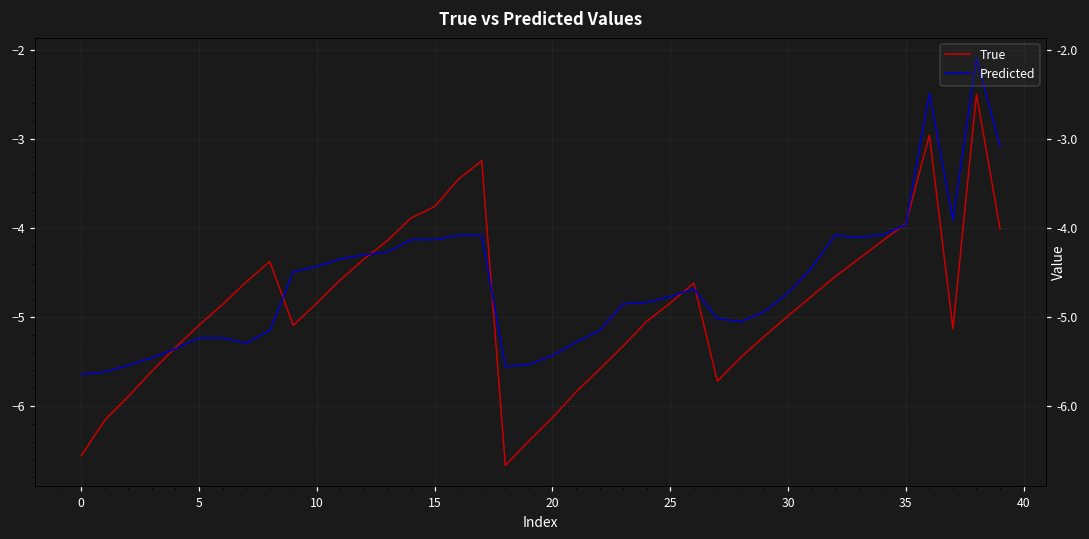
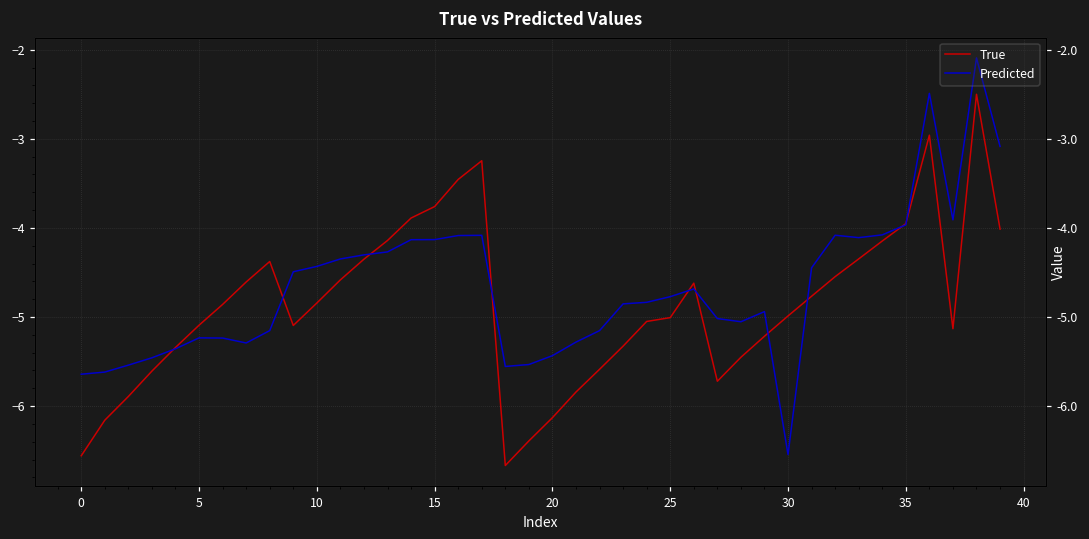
True, 25: -4.8 -> -5.0
Predicted, 30: -4.7 -> -6.5
